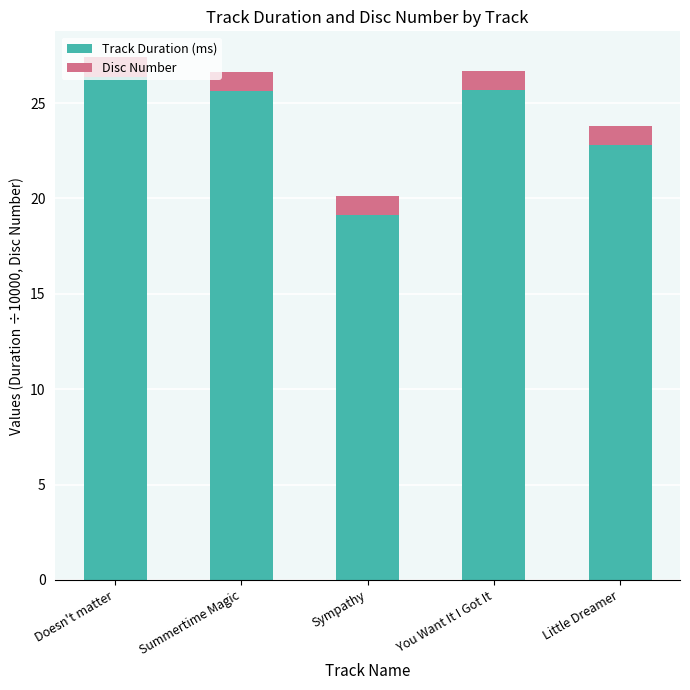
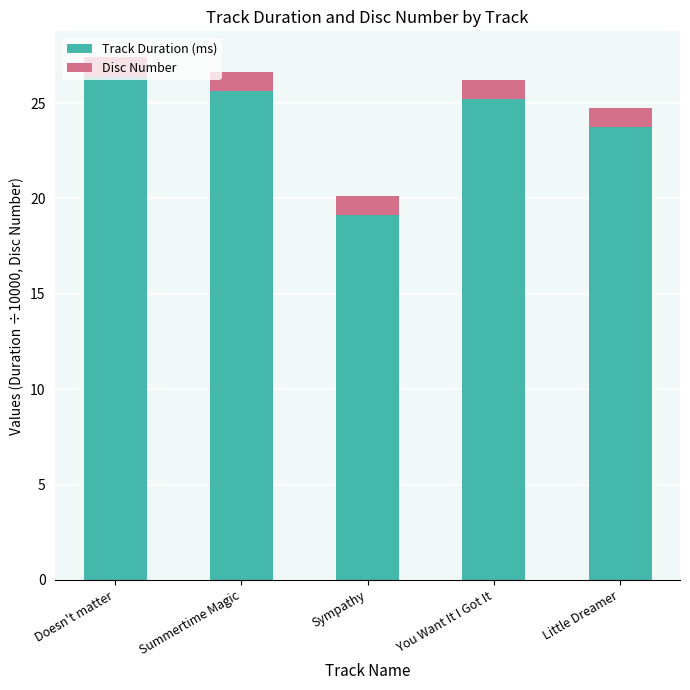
Track Duration (ms), You Want It I Got It: 25.7 -> 25.2
Track Duration (ms), Little Dreamer: 22.8 -> 23.7
